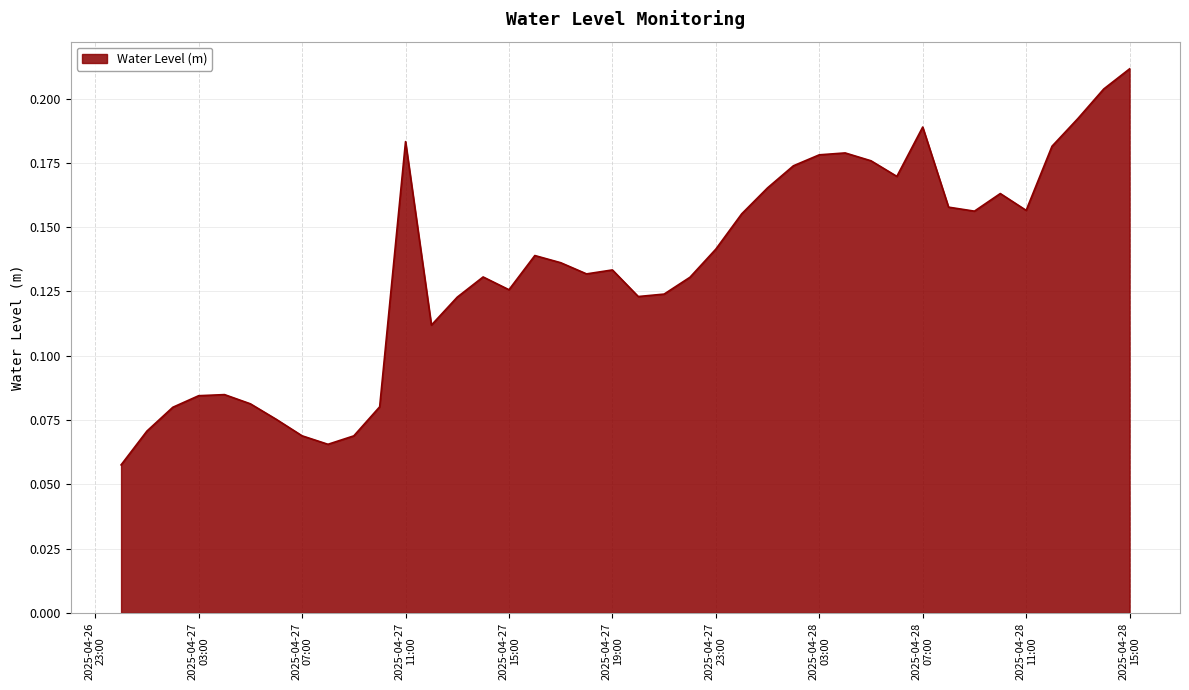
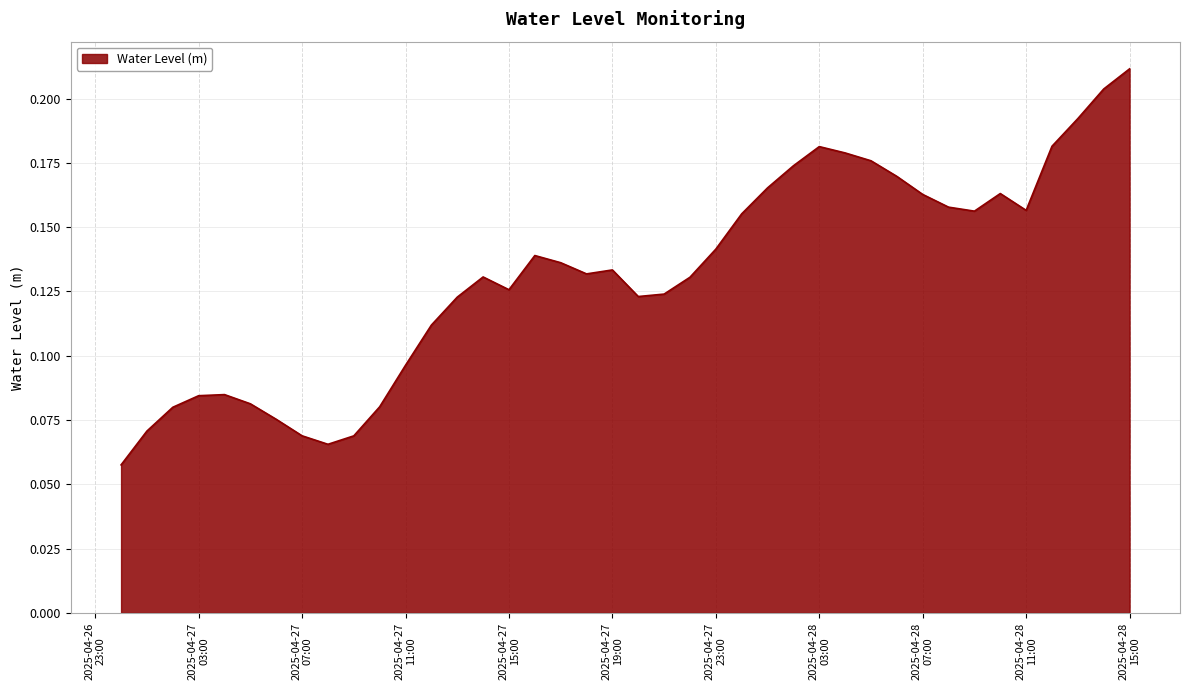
2025-04-27 11:00: 0.183 -> 0.096
2025-04-28 03:00: 0.178 -> 0.181
2025-04-28 07:00: 0.189 -> 0.163
